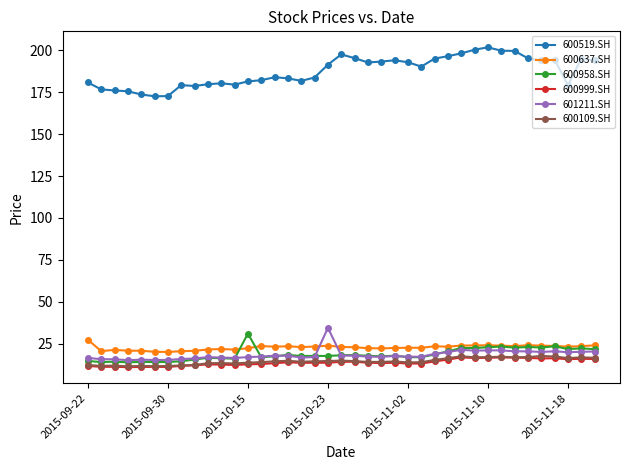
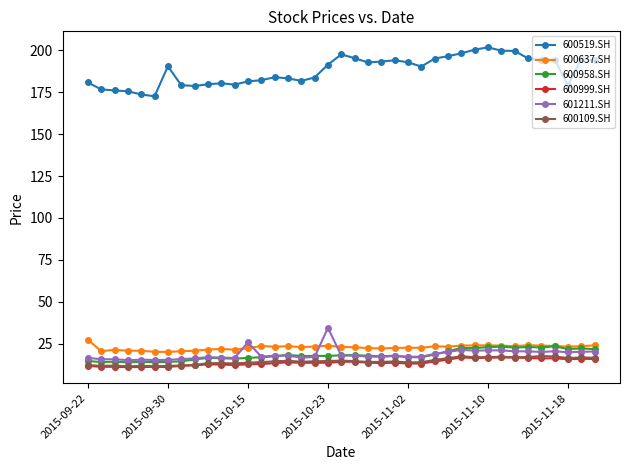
600519.SH, 2015-09-30: 173 -> 191
600958.SH, 2015-10-15: 31 -> 16
601211.SH, 2015-10-15: 17 -> 26
